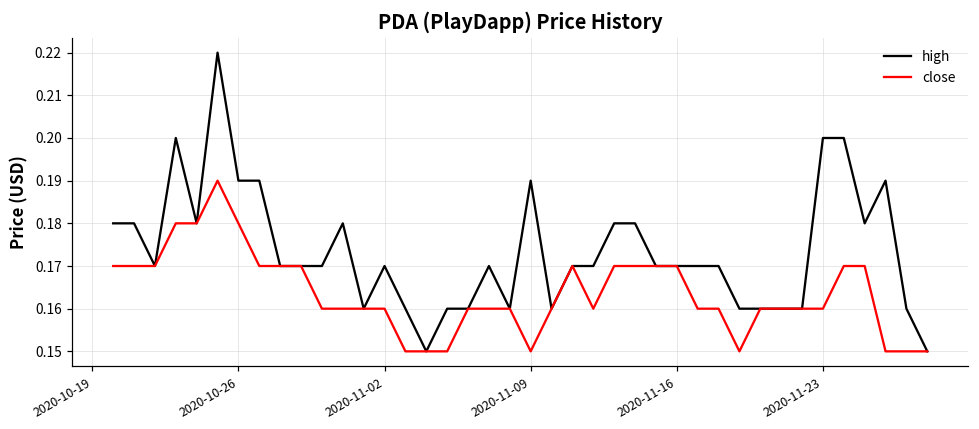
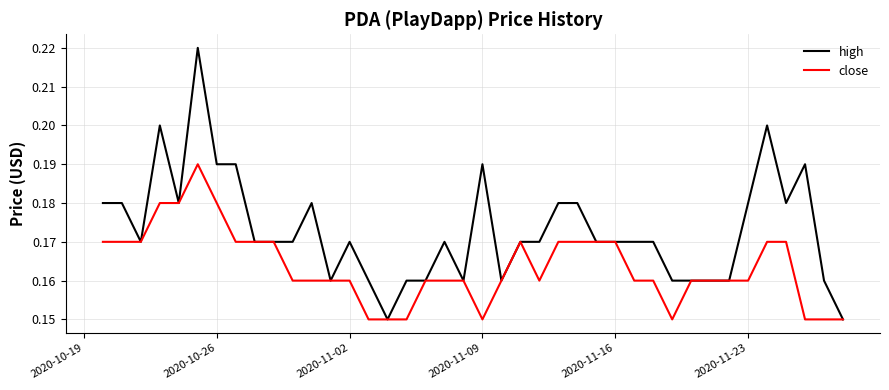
high, 2020-11-23: 0.20 -> 0.18
